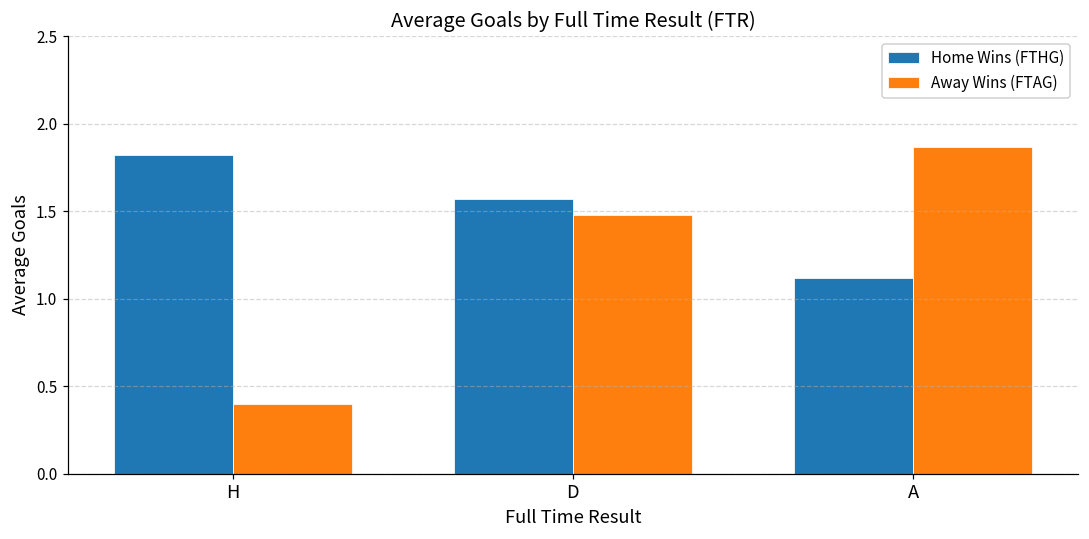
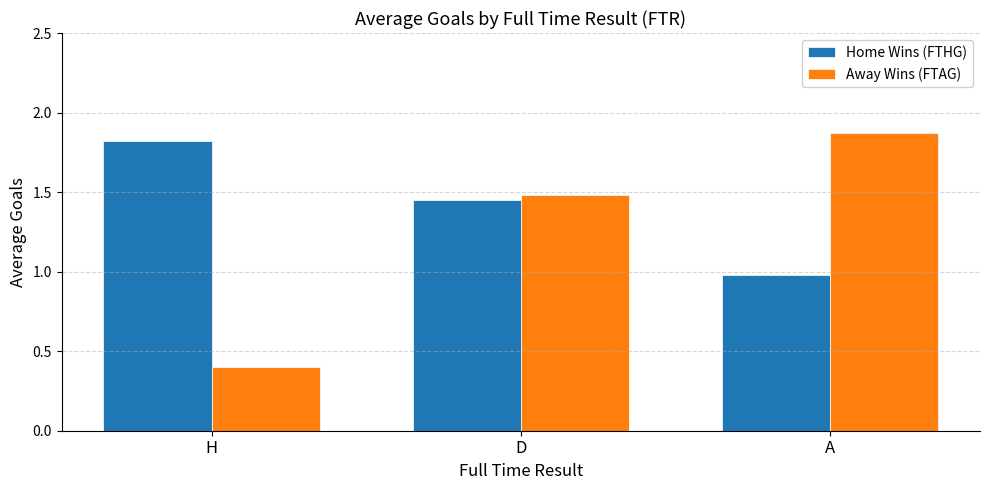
Home Wins (FTHG), D: 1.57 -> 1.45
Home Wins (FTHG), A: 1.12 -> 0.98
